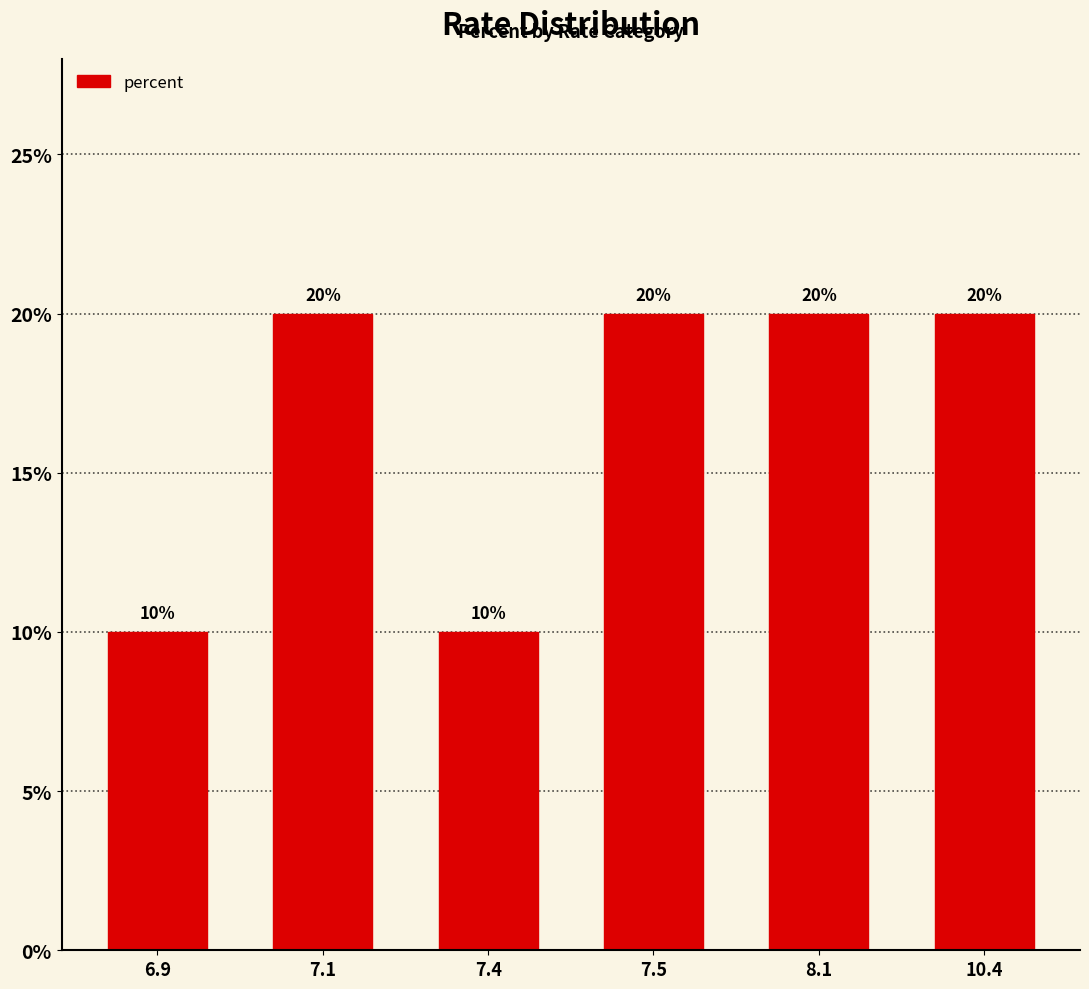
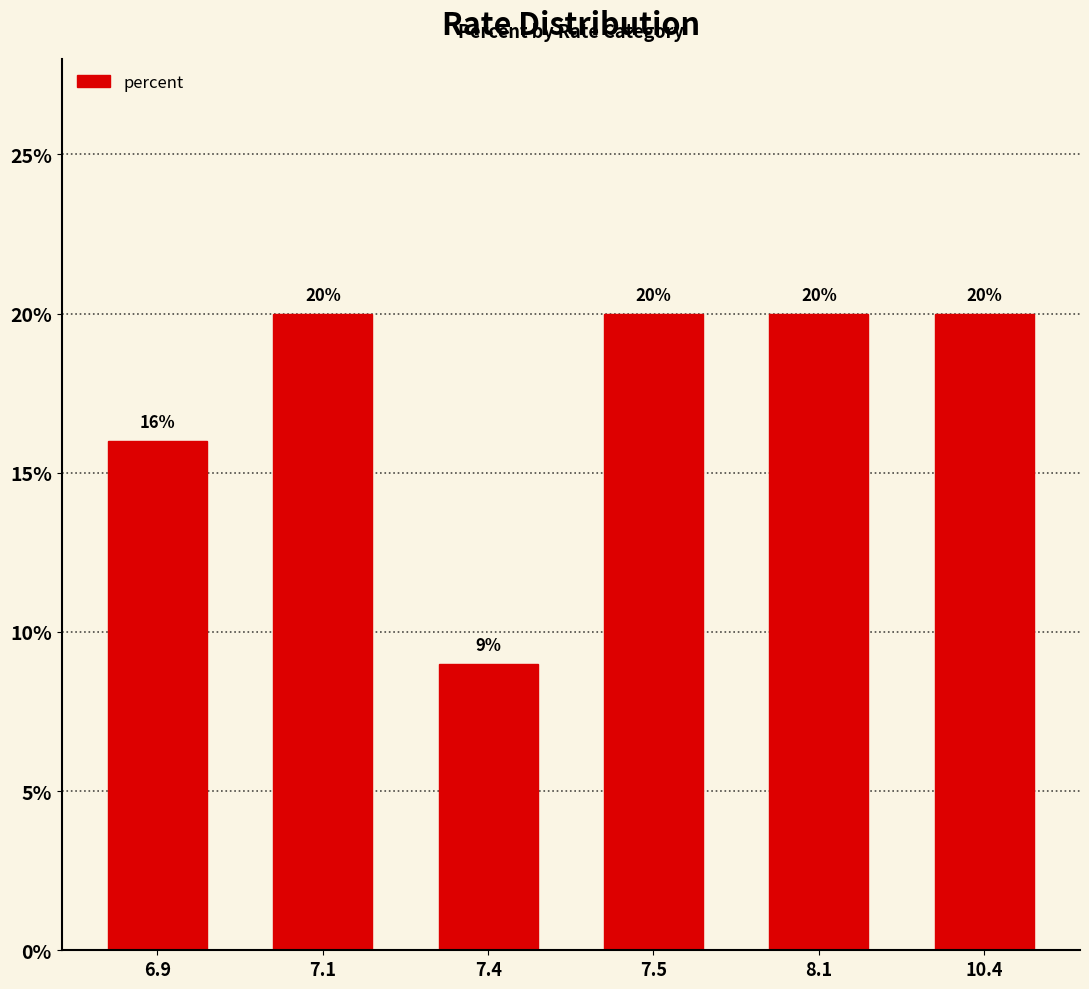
6.9: 10% -> 16%
7.4: 10% -> 9%
